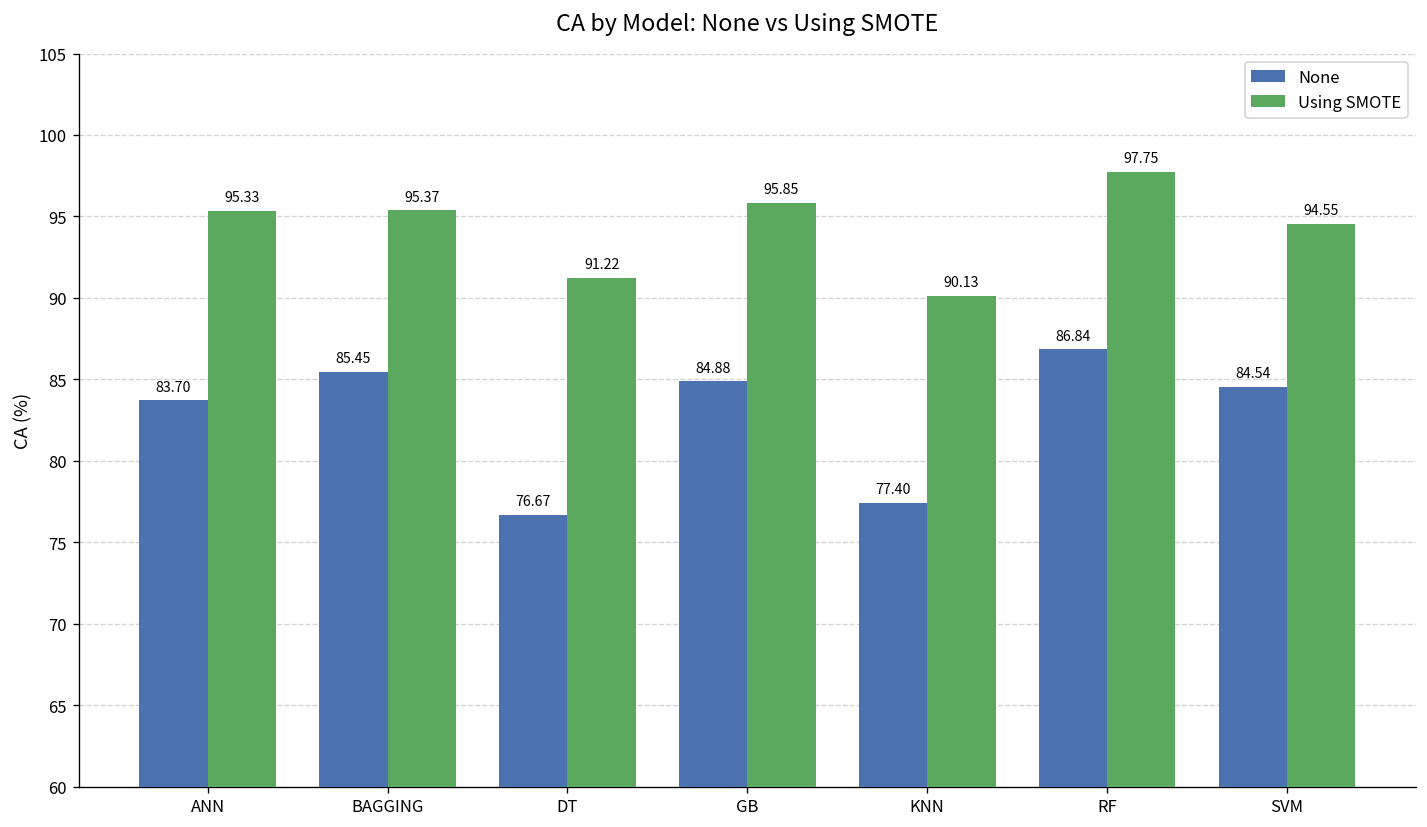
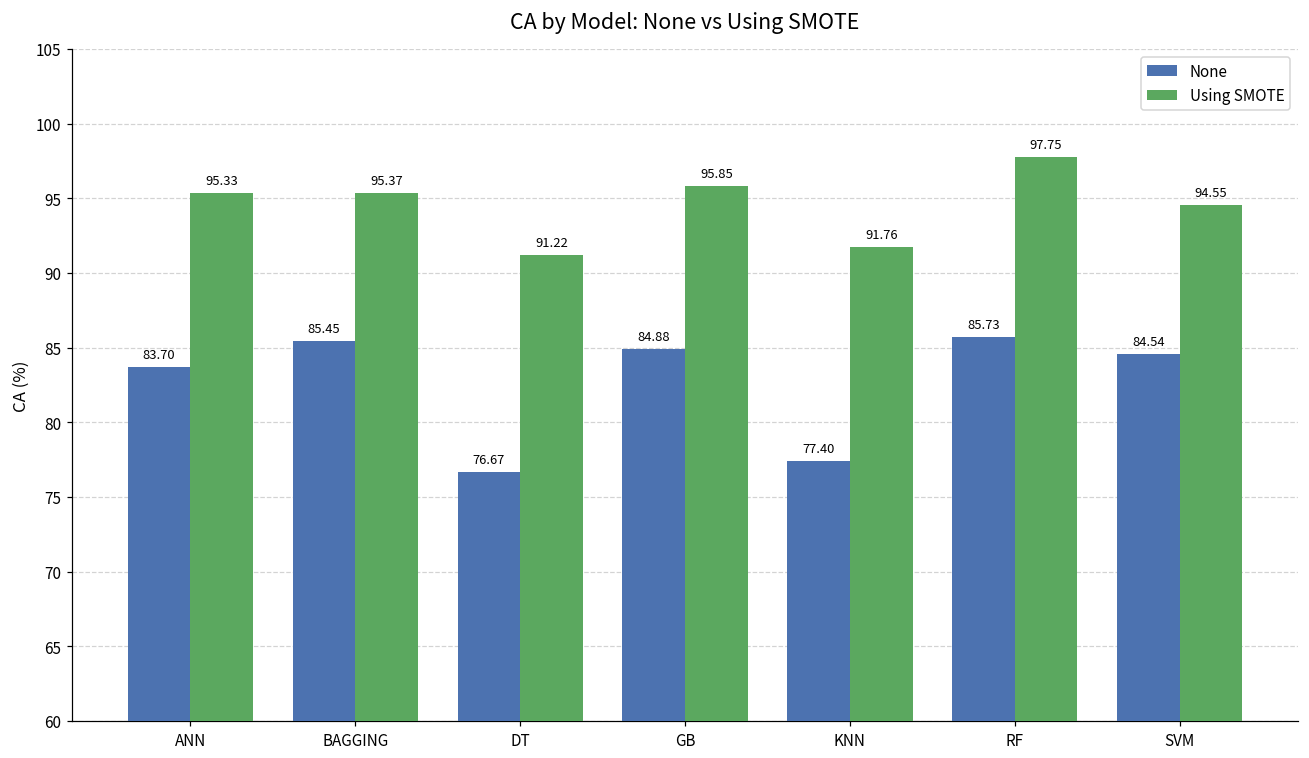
Using SMOTE, KNN: 90.13 -> 91.76
None, RF: 86.84 -> 85.73
